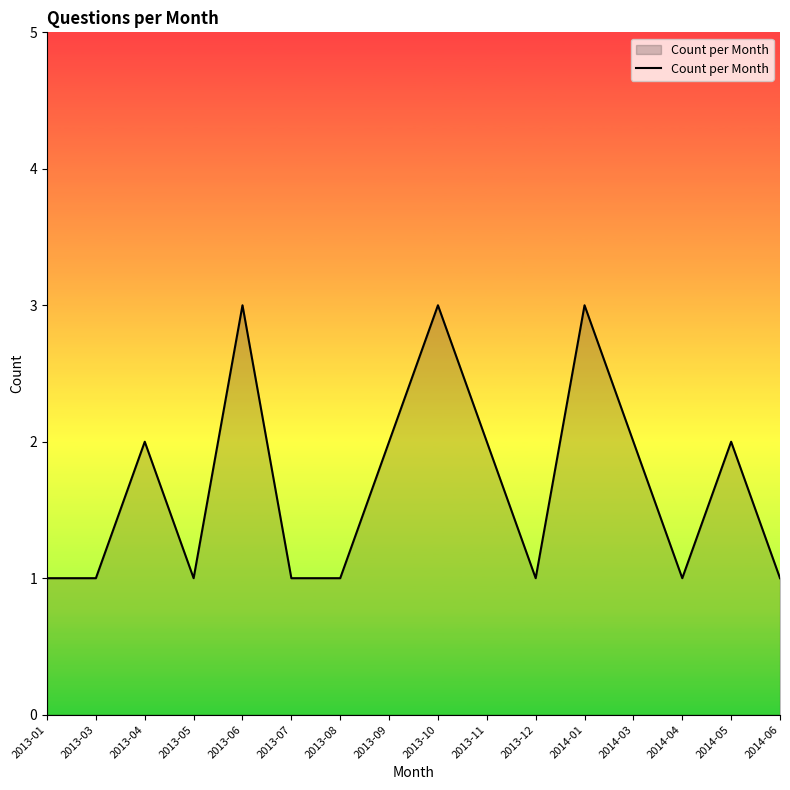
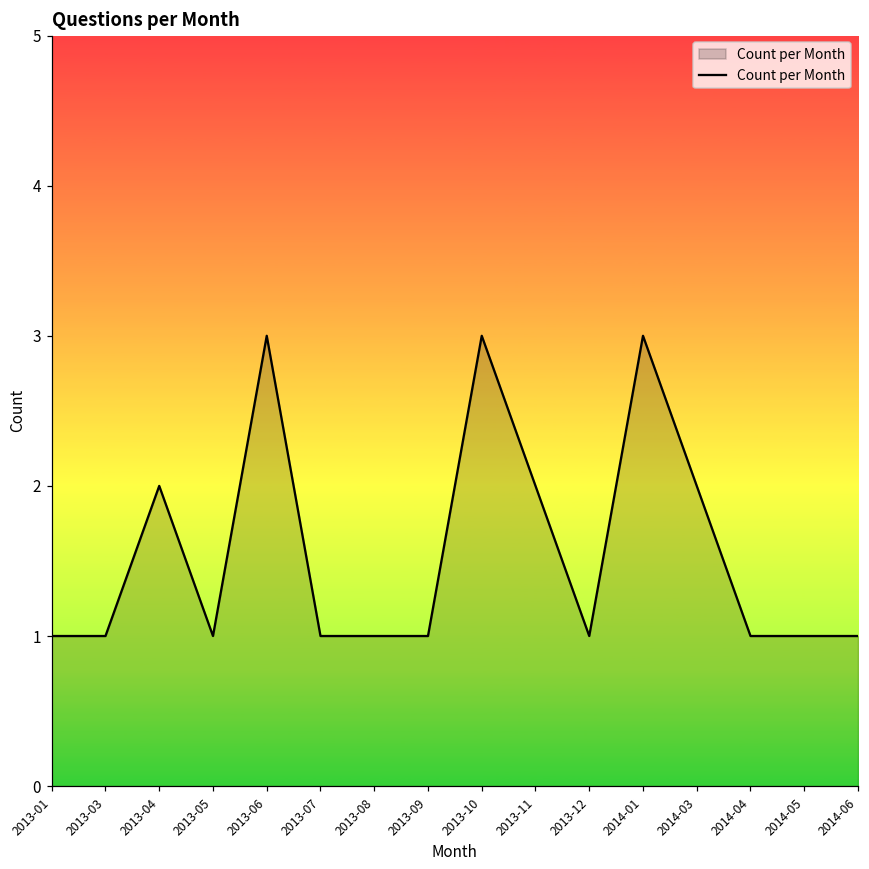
2013-09: 2 -> 1
2014-05: 2 -> 1
